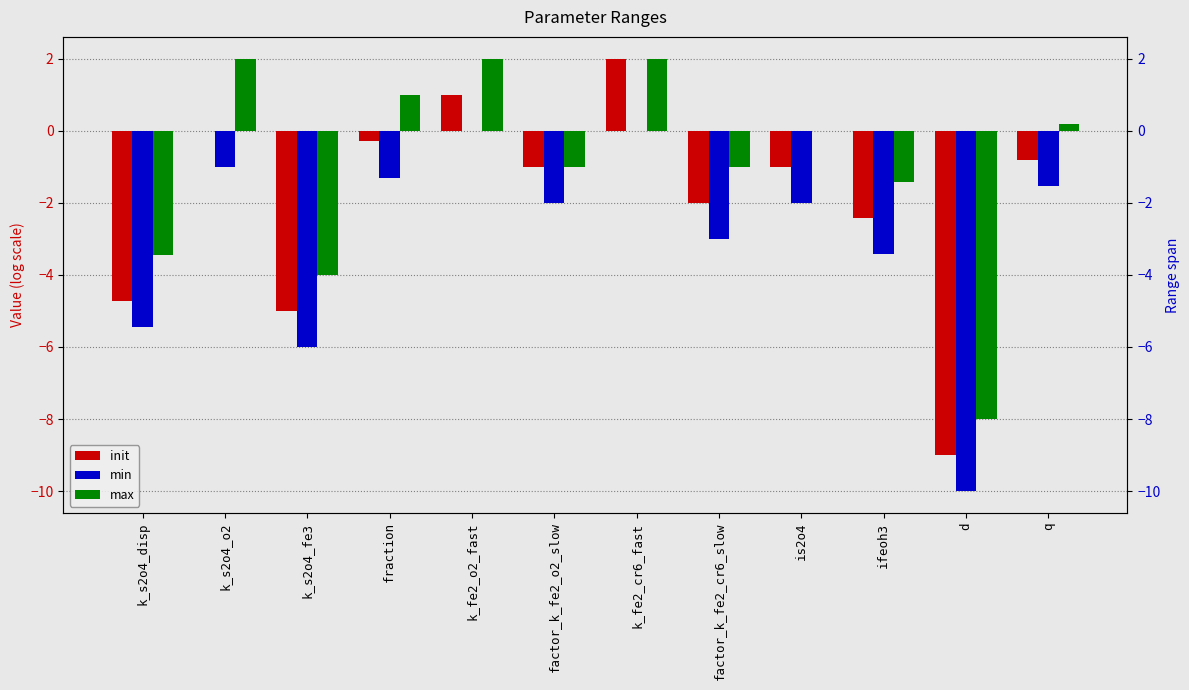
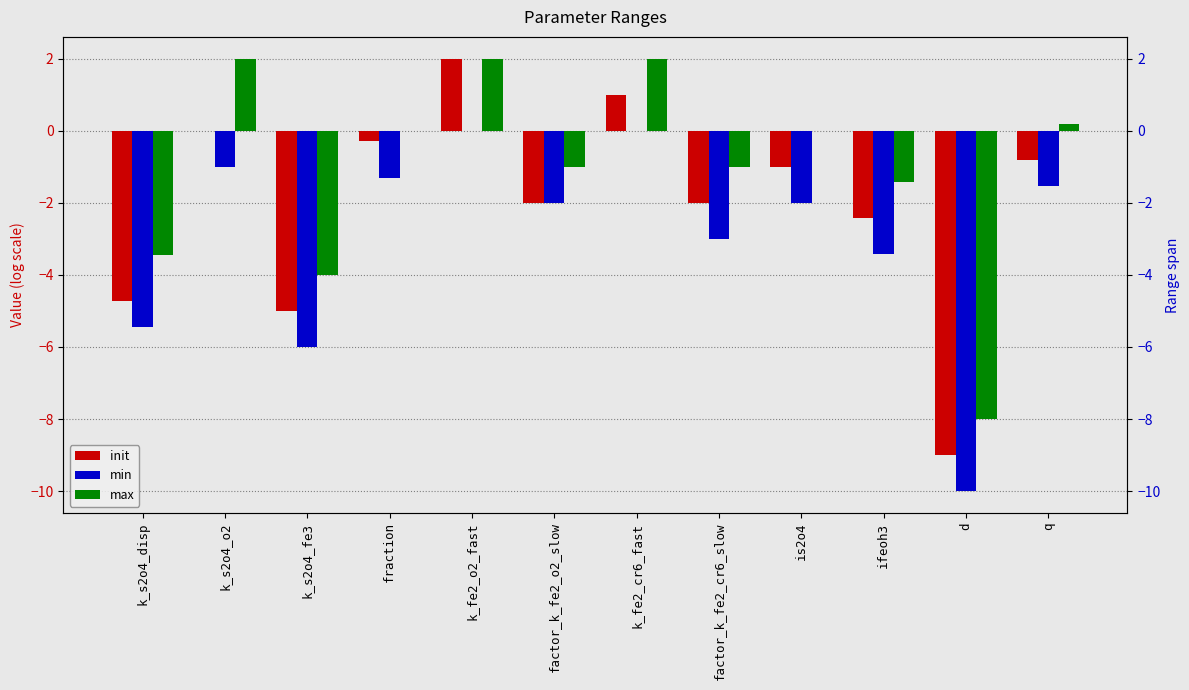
max, fraction: 1 -> 0
init, k_fe2_o2_fast: 1 -> 2
init, factor_k_fe2_o2_slow: -1 -> -2
init, k_fe2_cr6_fast: 2 -> 1
